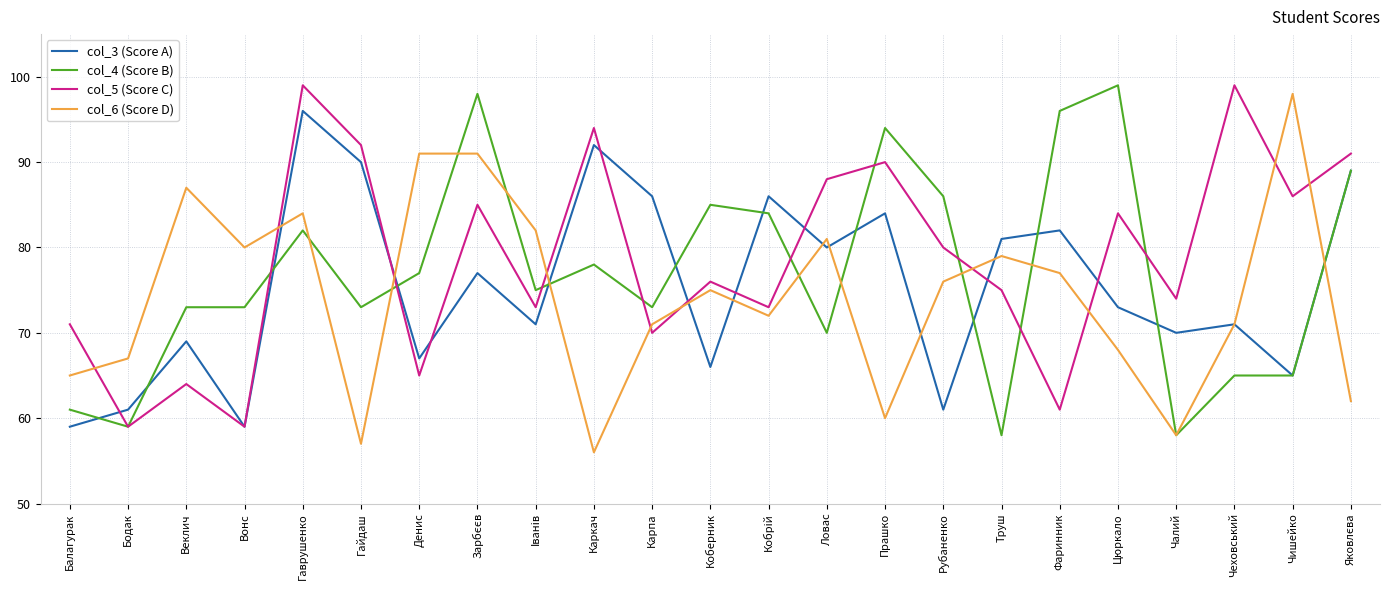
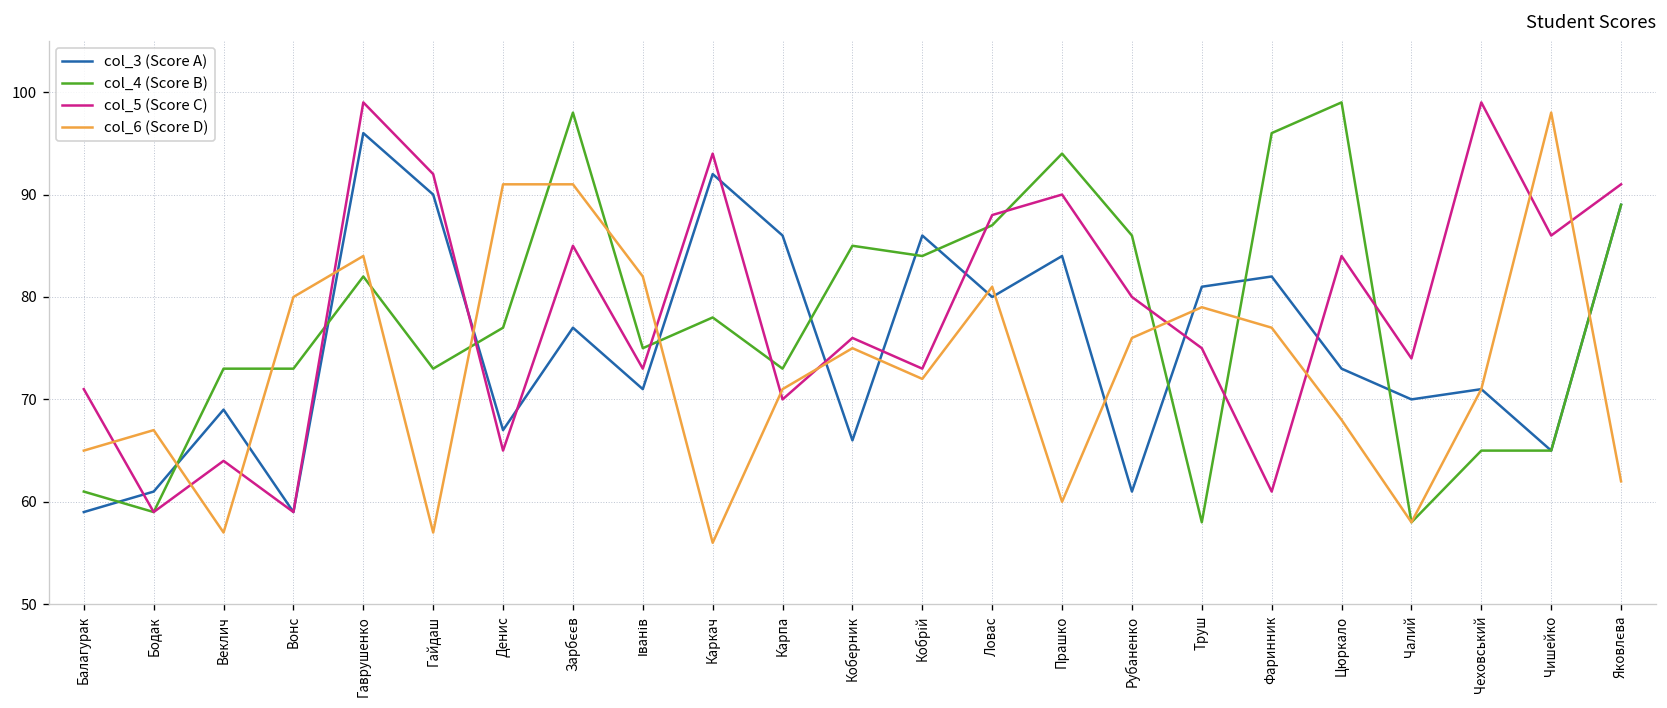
col_6 (Score D), Веклич: 87 -> 57
col_4 (Score B), Ловас: 70 -> 87
